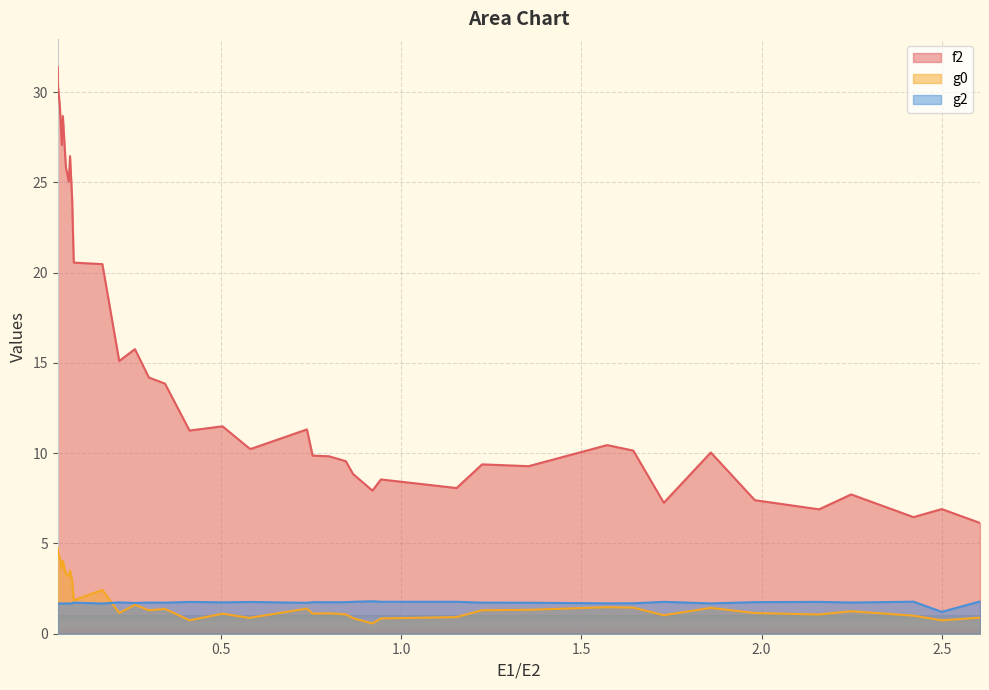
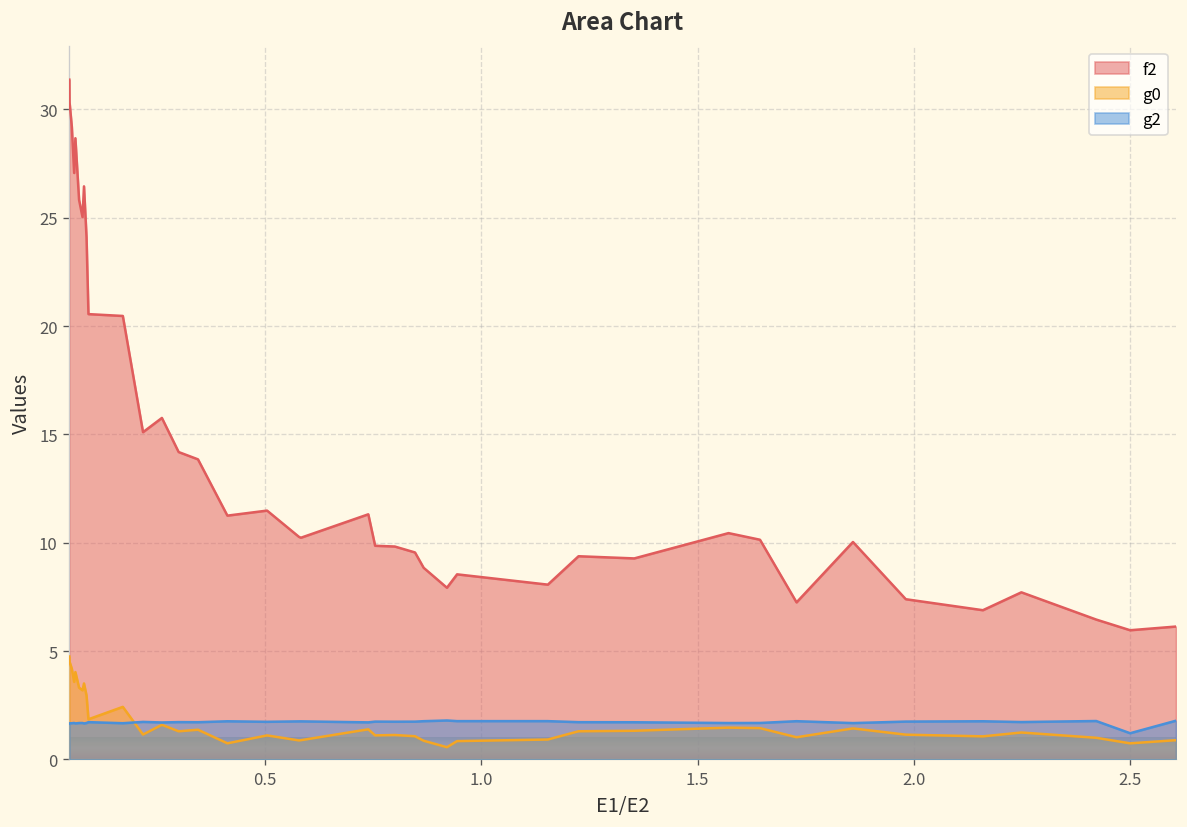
f2, 2.5: 6.9 -> 6.0
